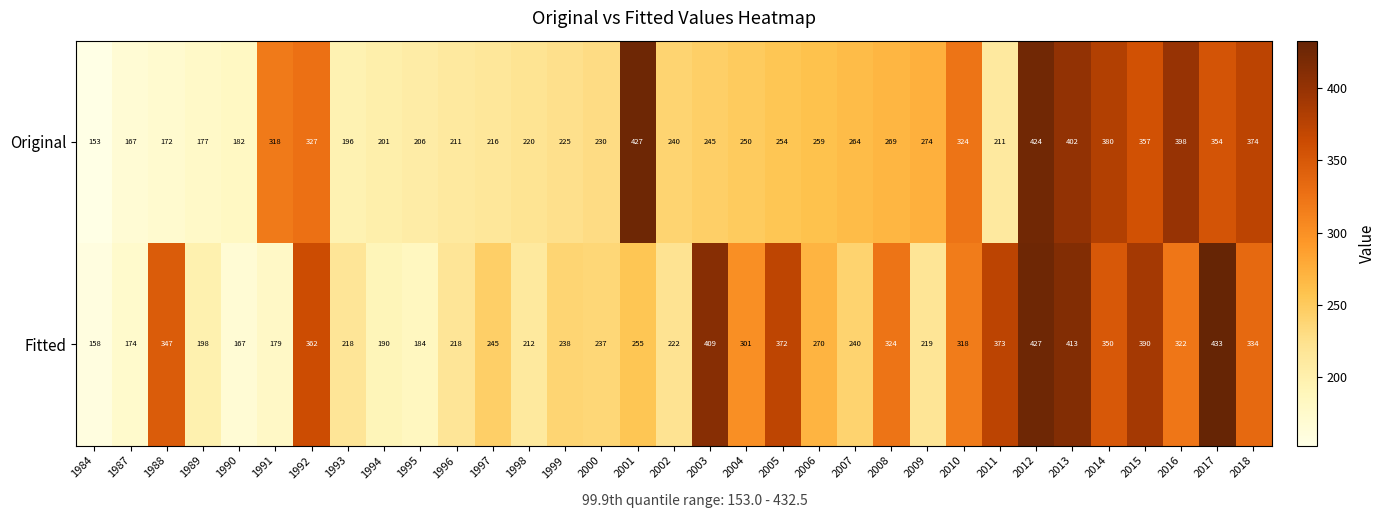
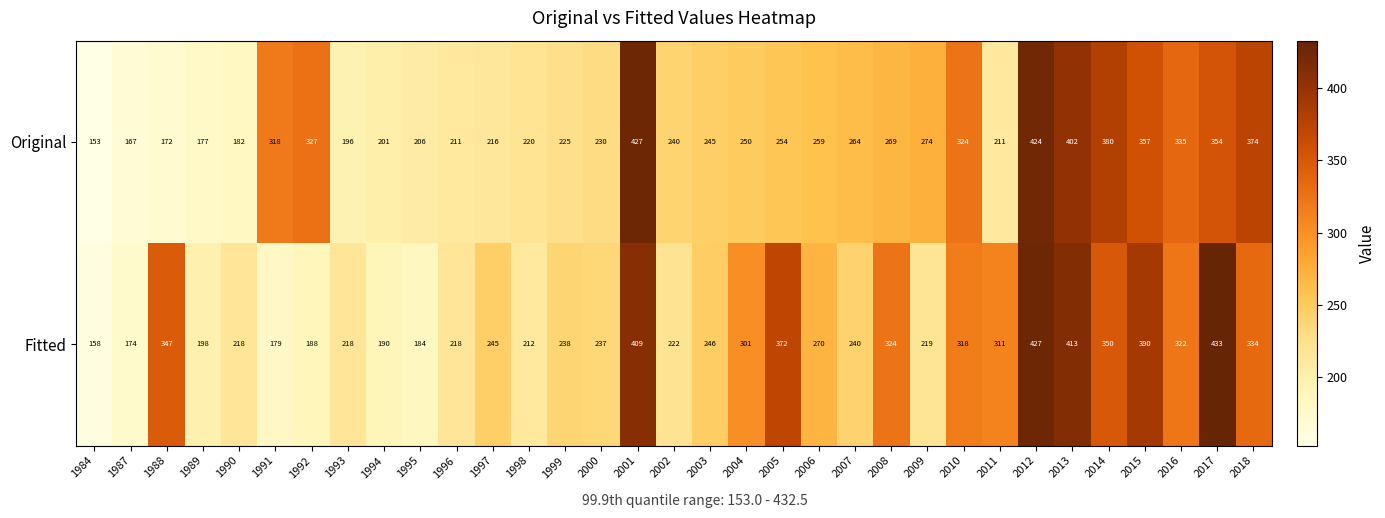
Original, 2016: 398 -> 335
Fitted, 1990: 167 -> 218
Fitted, 1992: 362 -> 188
Fitted, 2001: 255 -> 409
Fitted, 2003: 409 -> 246
Fitted, 2011: 373 -> 311
